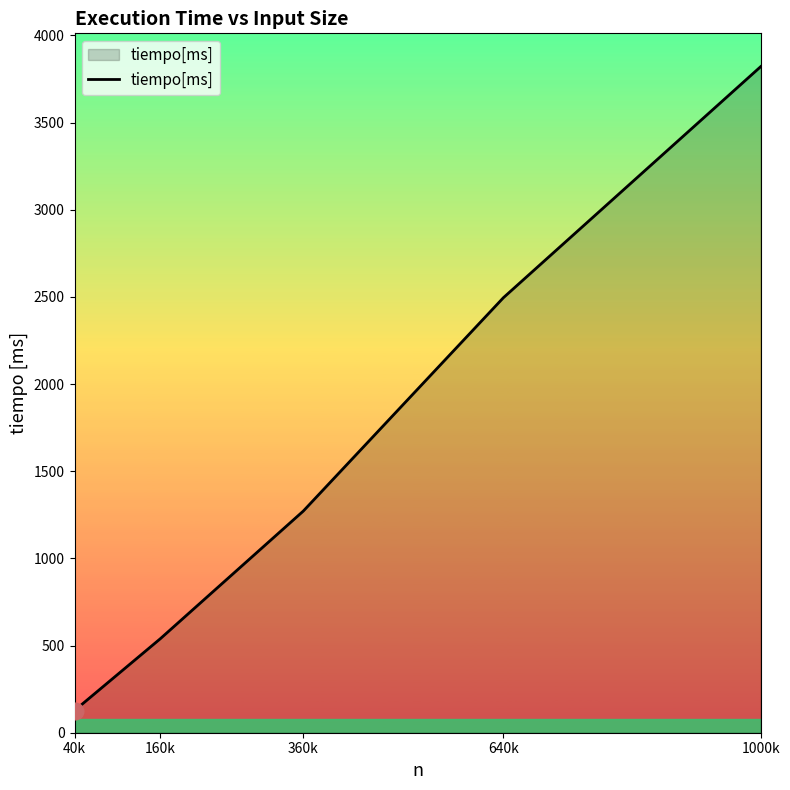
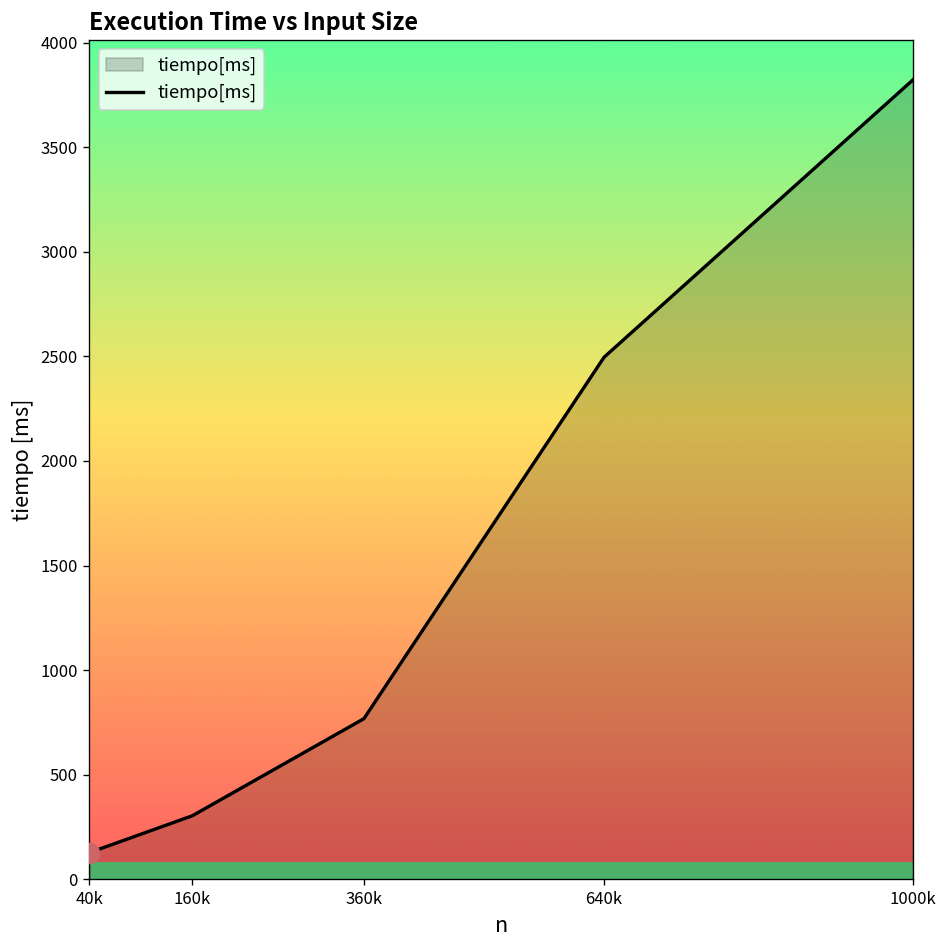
tiempo[ms], 160k: 540 -> 300
tiempo[ms], 360k: 1270 -> 770
